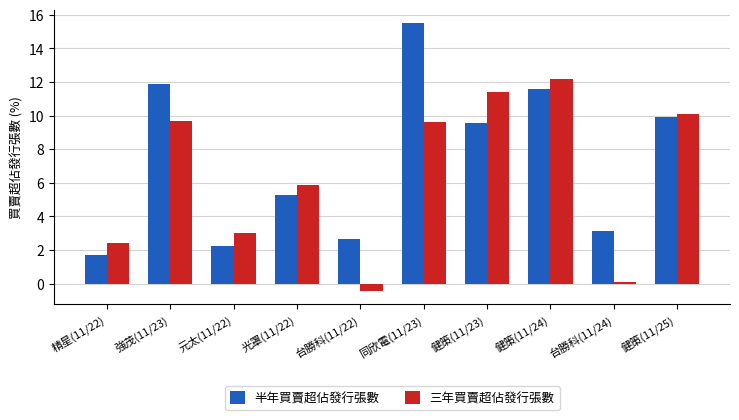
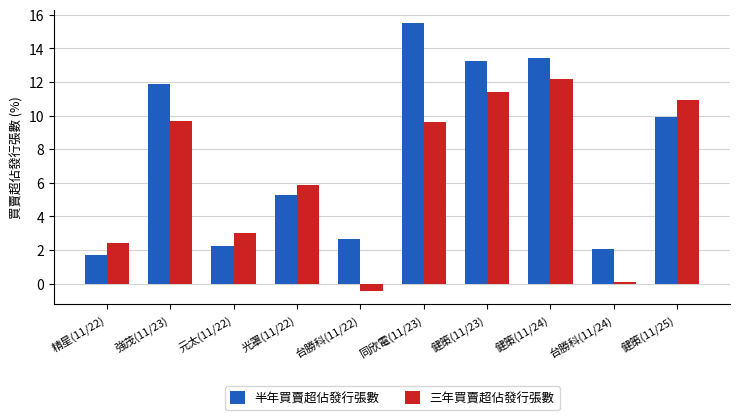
半年買賣超佔發行張數, 健策(11/23): 9.6 -> 13.2
半年買賣超佔發行張數, 健策(11/24): 11.6 -> 13.4
半年買賣超佔發行張數, 台勝科(11/24): 3.1 -> 2.1
三年買賣超佔發行張數, 健策(11/25): 10.1 -> 10.9
